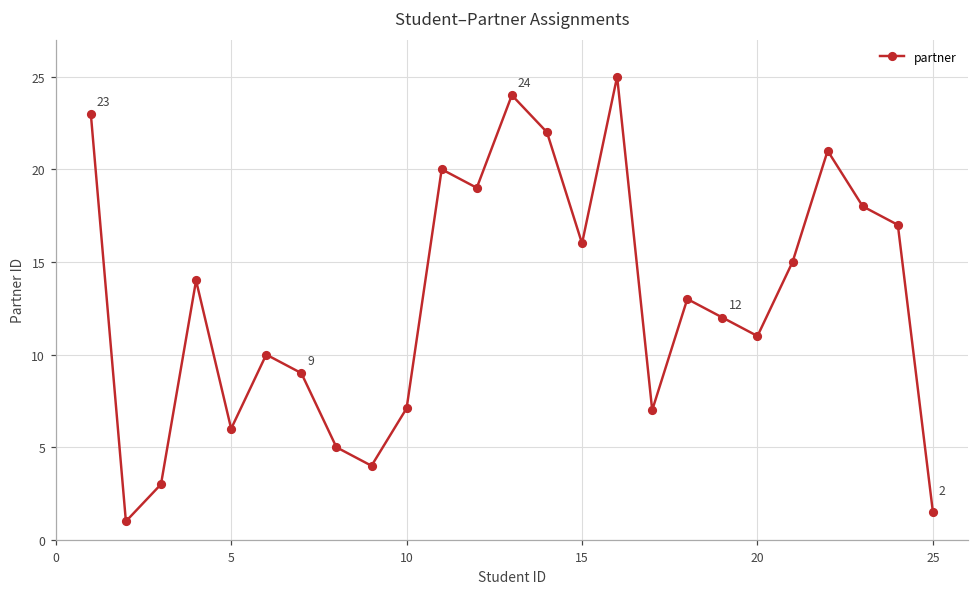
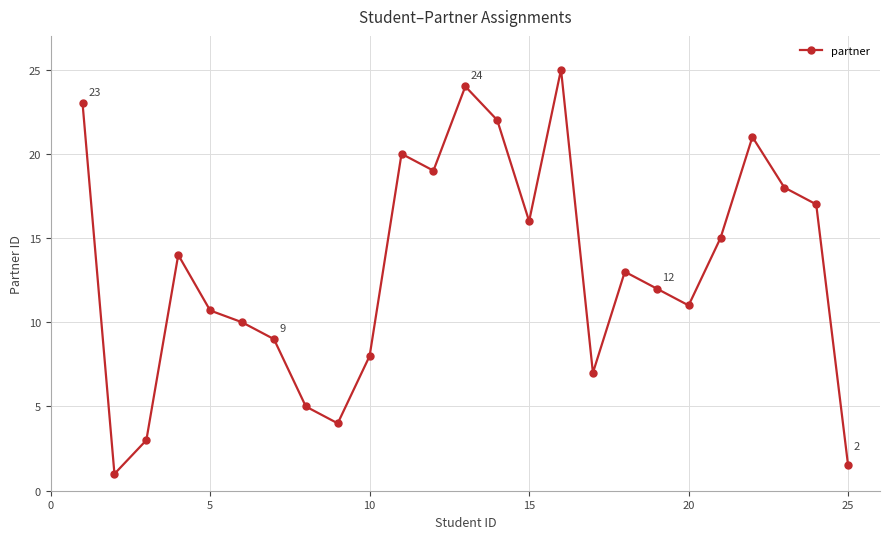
5: 6.0 -> 10.7
10: 7.1 -> 8.0
